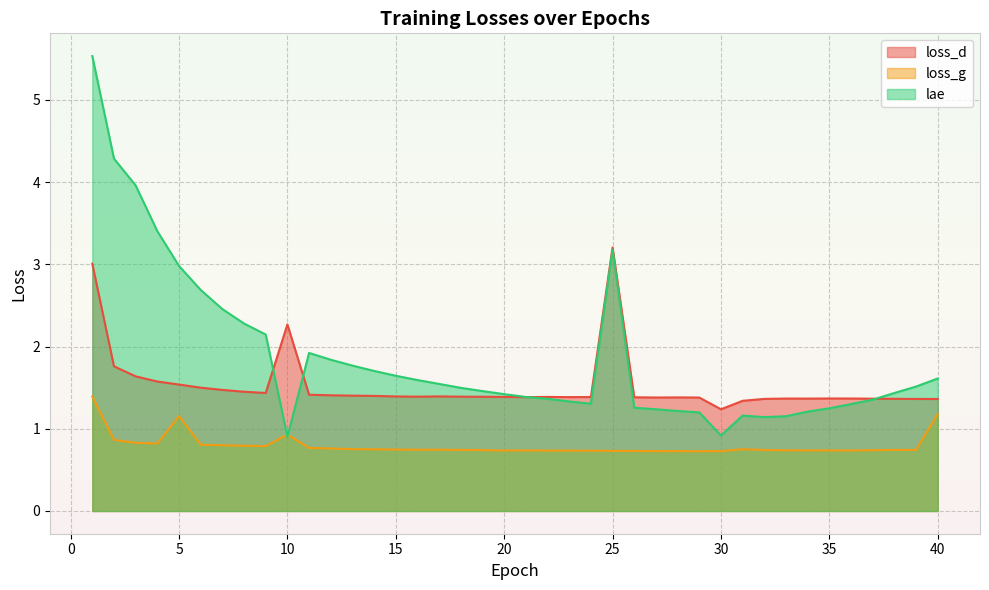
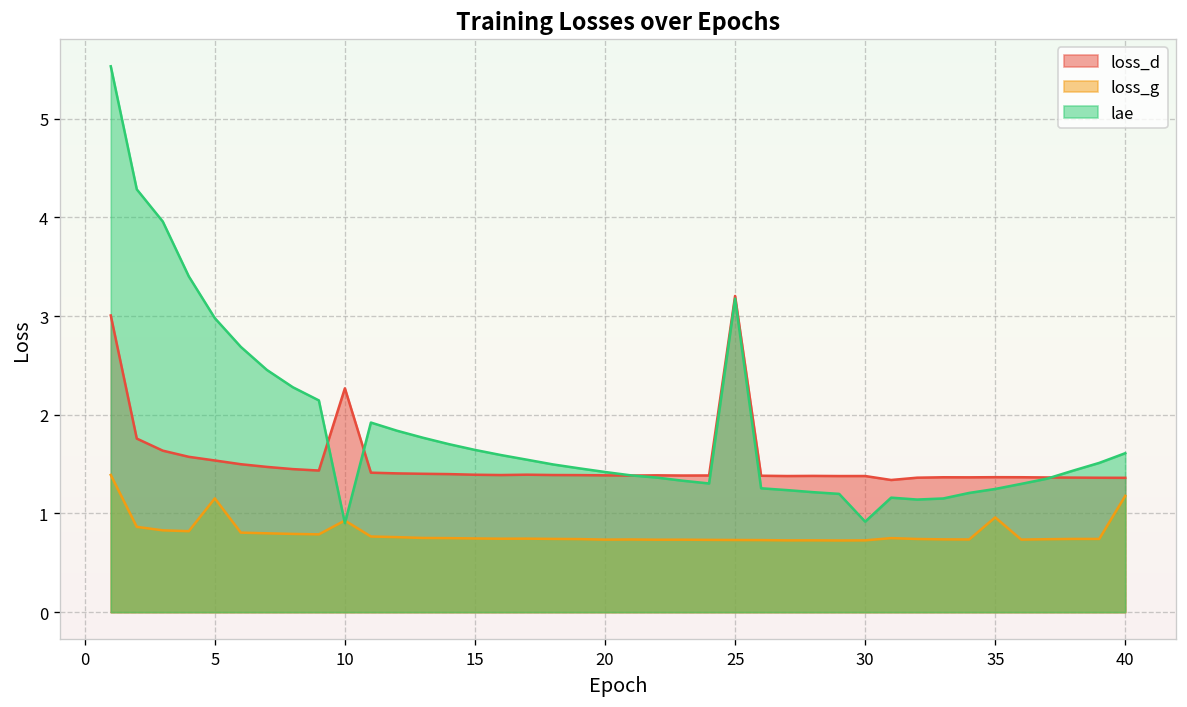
loss_d, 30: 1.2 -> 1.4
loss_g, 35: 0.7 -> 1.0
